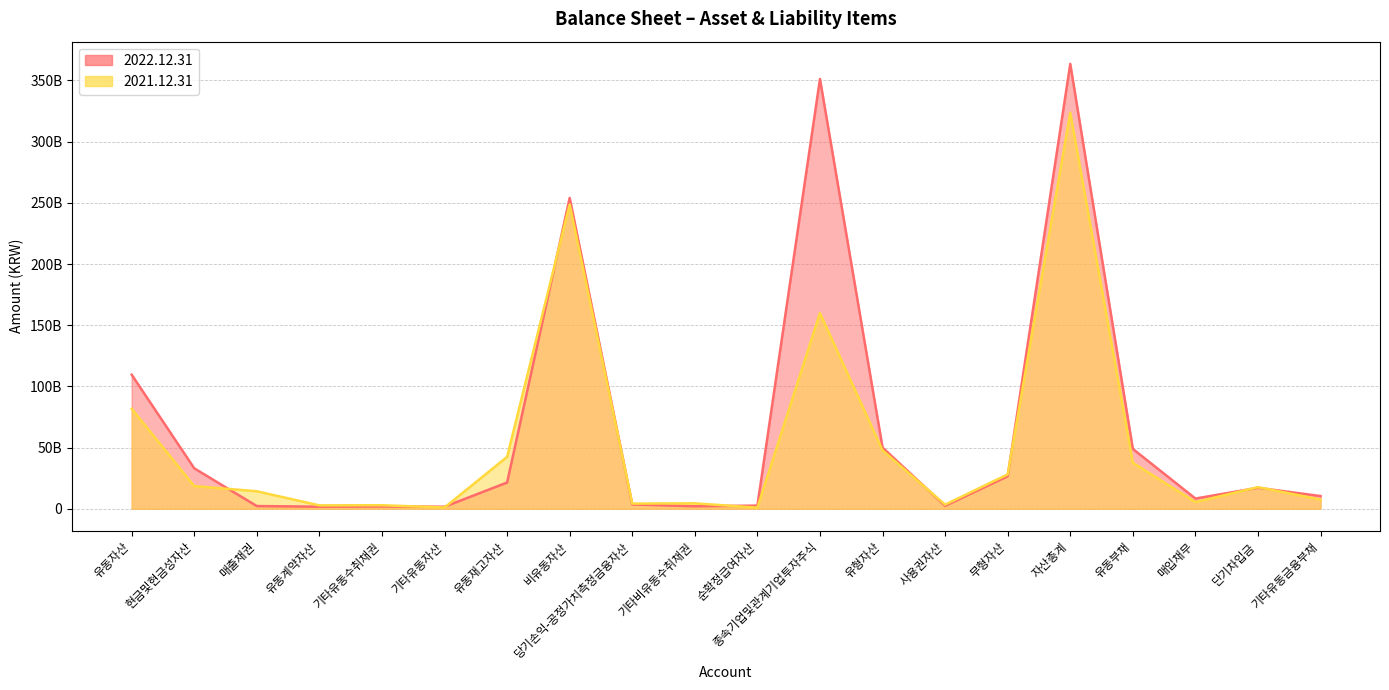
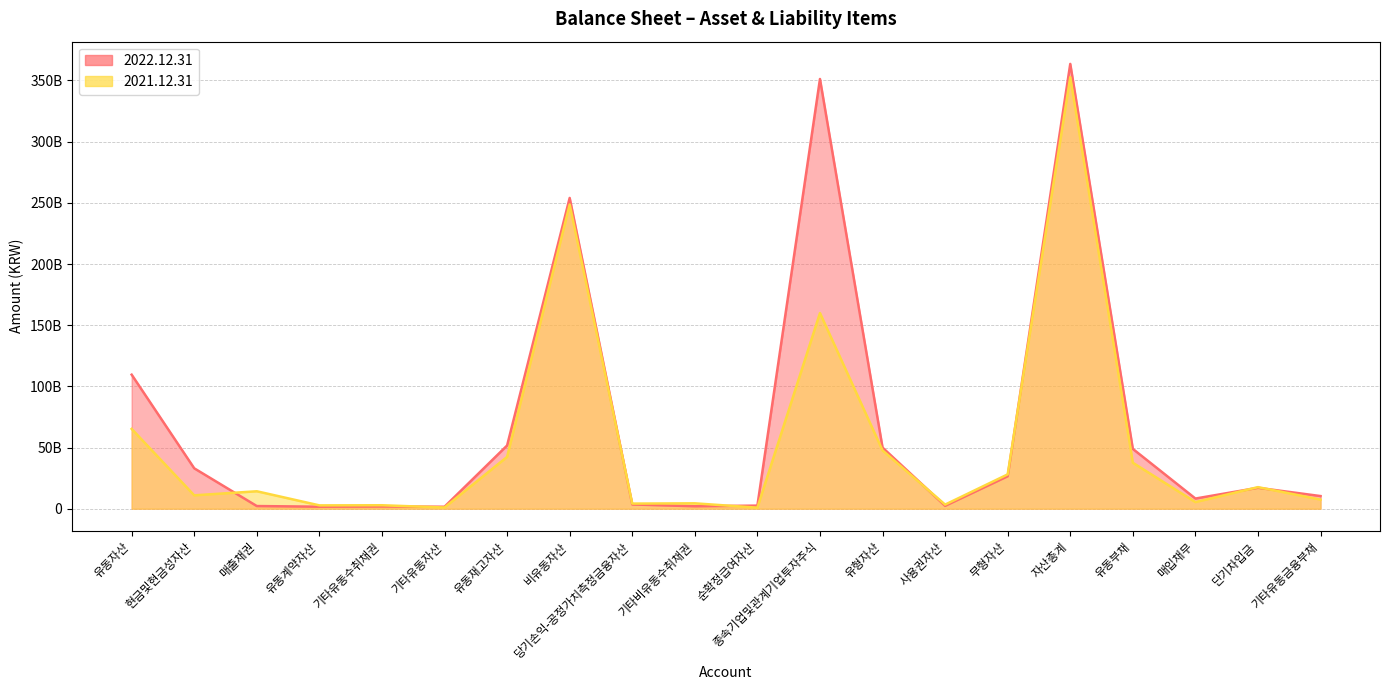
2021.12.31, 유동자산: 82000000000 -> 65000000000
2021.12.31, 현금및현금성자산: 19000000000 -> 11000000000
2022.12.31, 유동재고자산: 21000000000 -> 52000000000
2021.12.31, 자산총계: 324000000000 -> 353000000000
